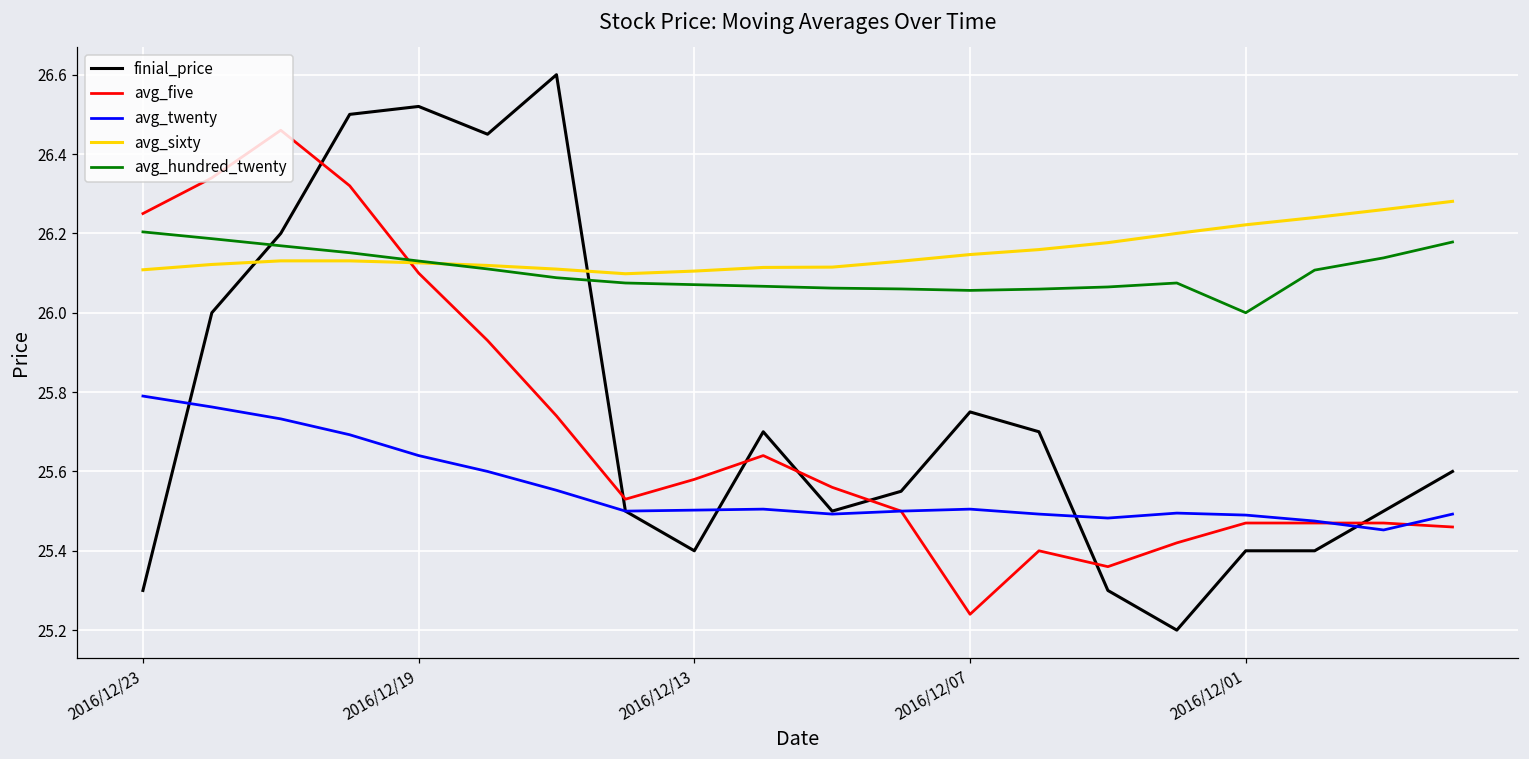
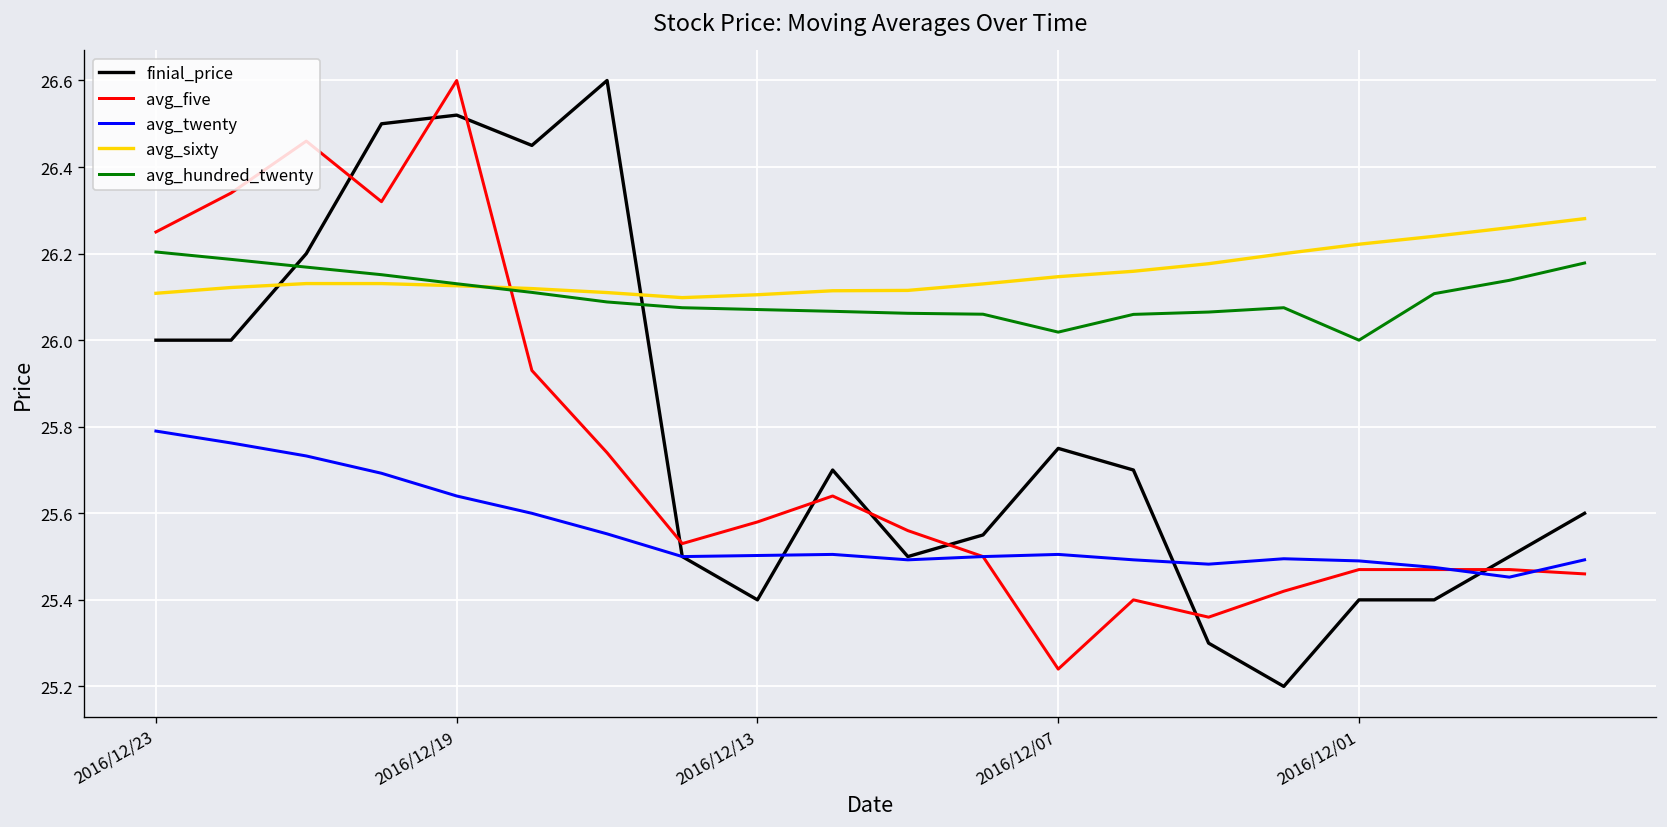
finial_price, 2016/12/23: 25.3 -> 26.0
avg_five, 2016/12/19: 26.1 -> 26.6
avg_hundred_twenty, 2016/12/07: 26.06 -> 26.02
